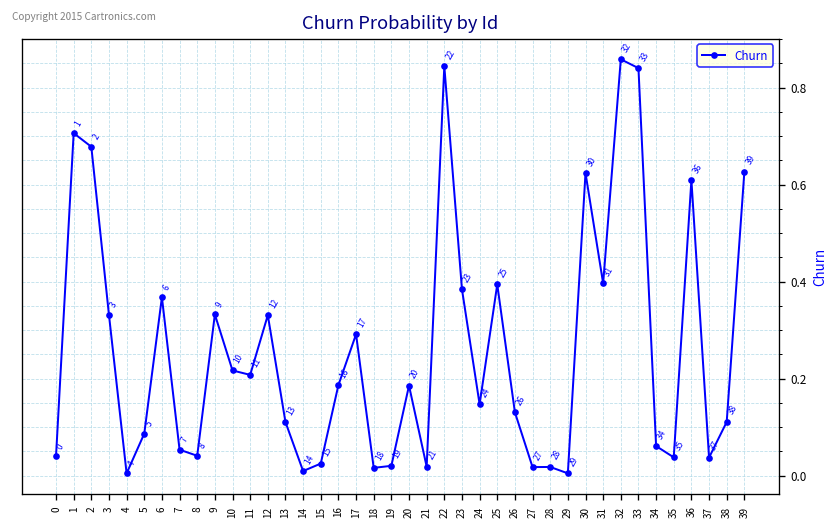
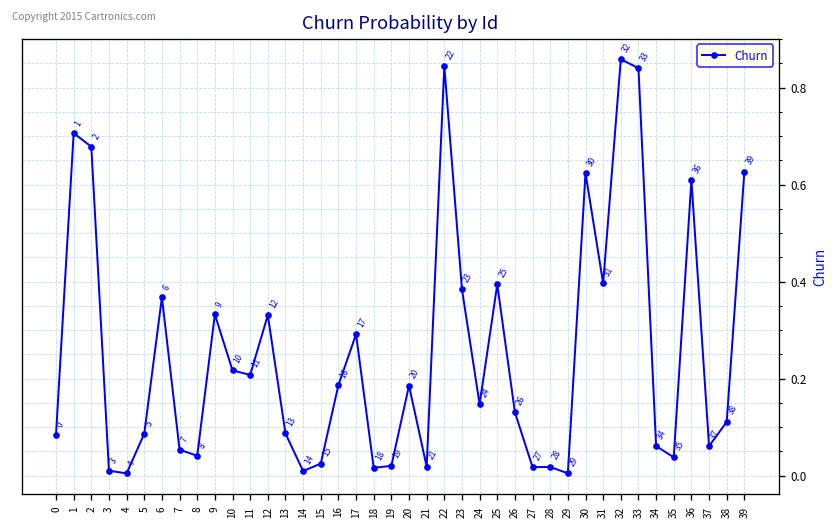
0: 0.04 -> 0.08
3: 0.33 -> 0.01
13: 0.11 -> 0.09
37: 0.04 -> 0.06
